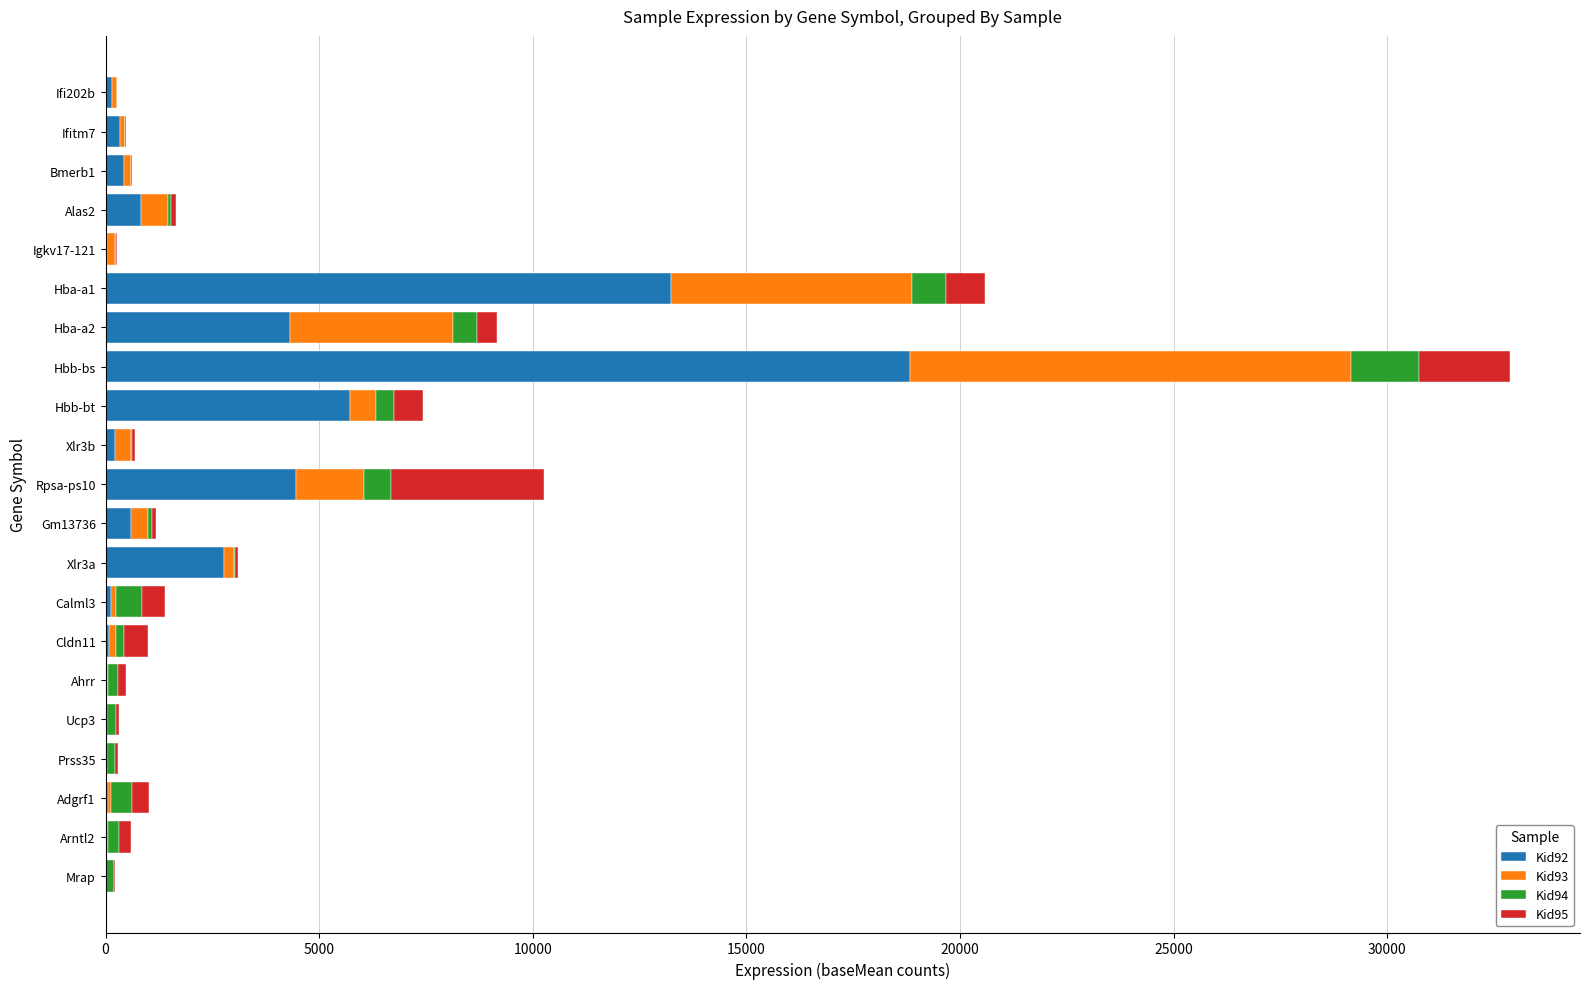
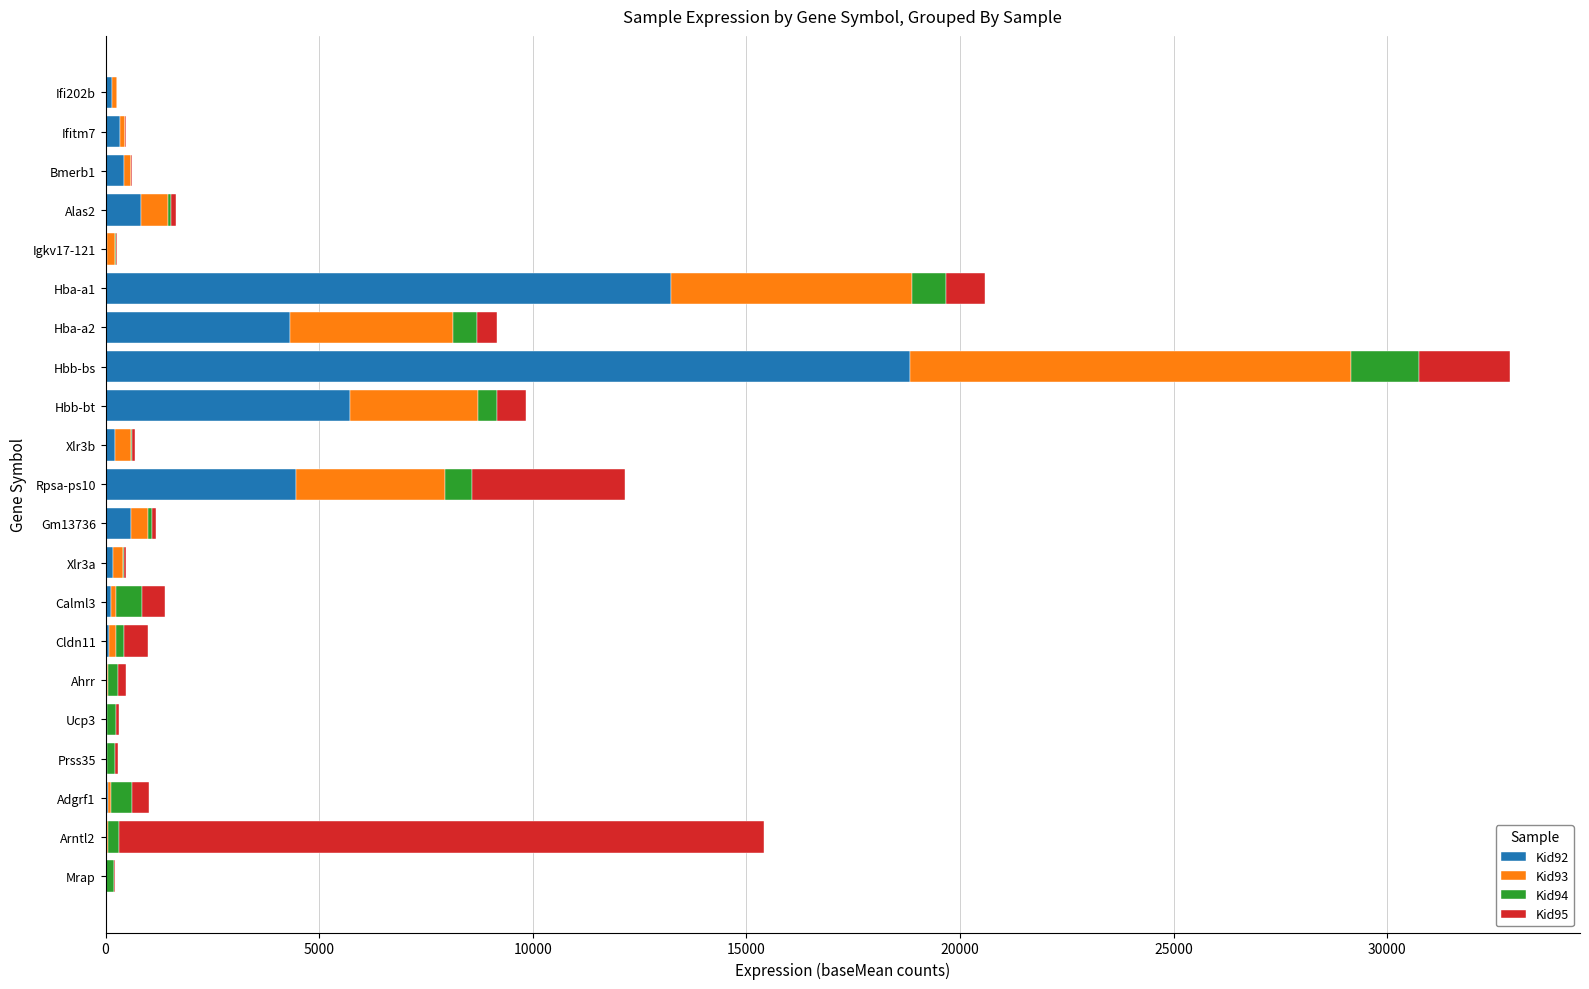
Kid93, Hbb-bt: 600 -> 3000
Kid93, Rpsa-ps10: 1600 -> 3500
Kid92, Xlr3a: 2800 -> 200
Kid95, Arntl2: 300 -> 15100
